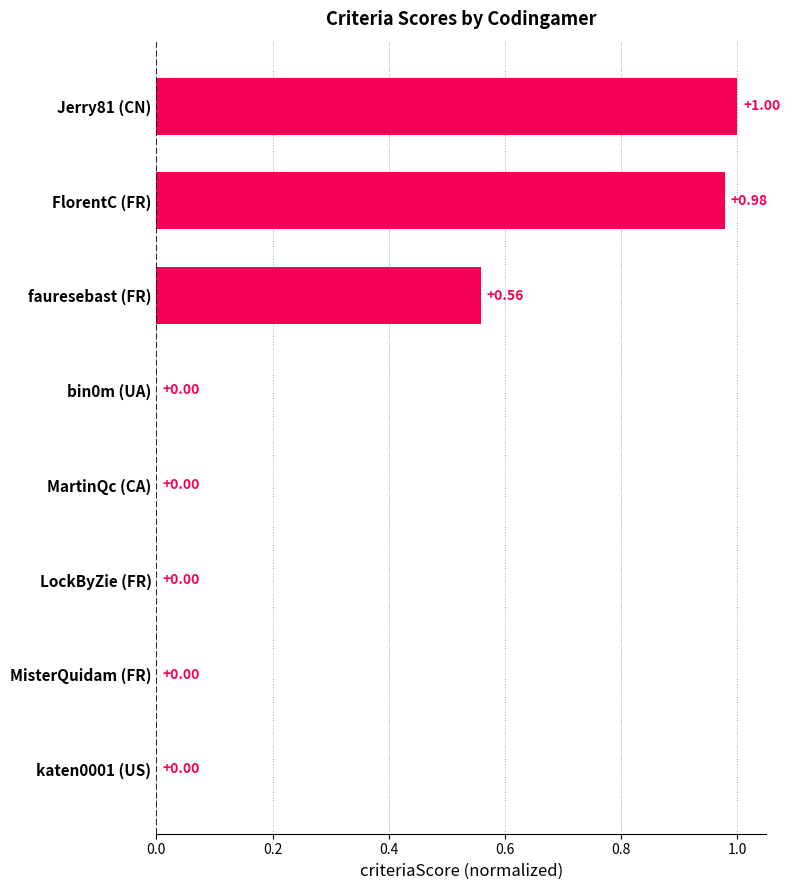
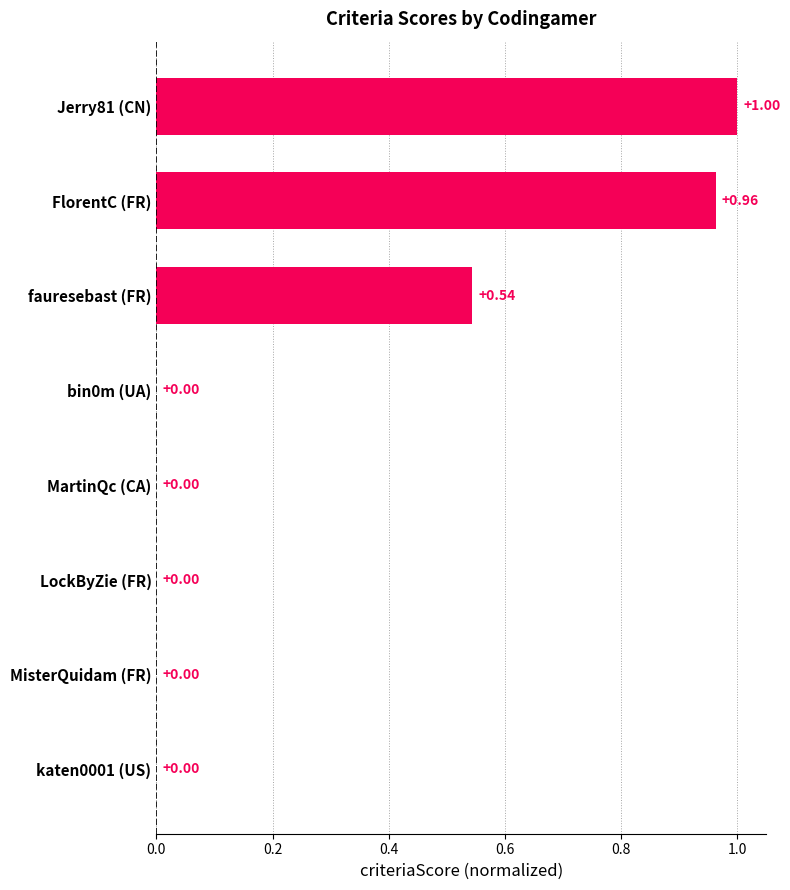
FlorentC (FR): +0.98 -> +0.96
fauresebast (FR): +0.56 -> +0.54
